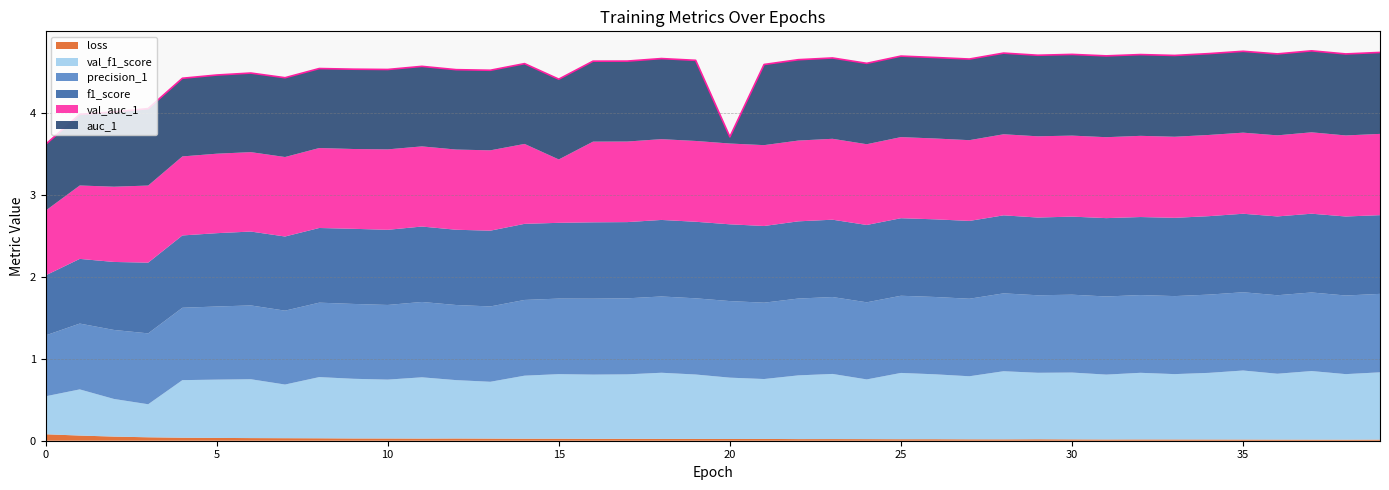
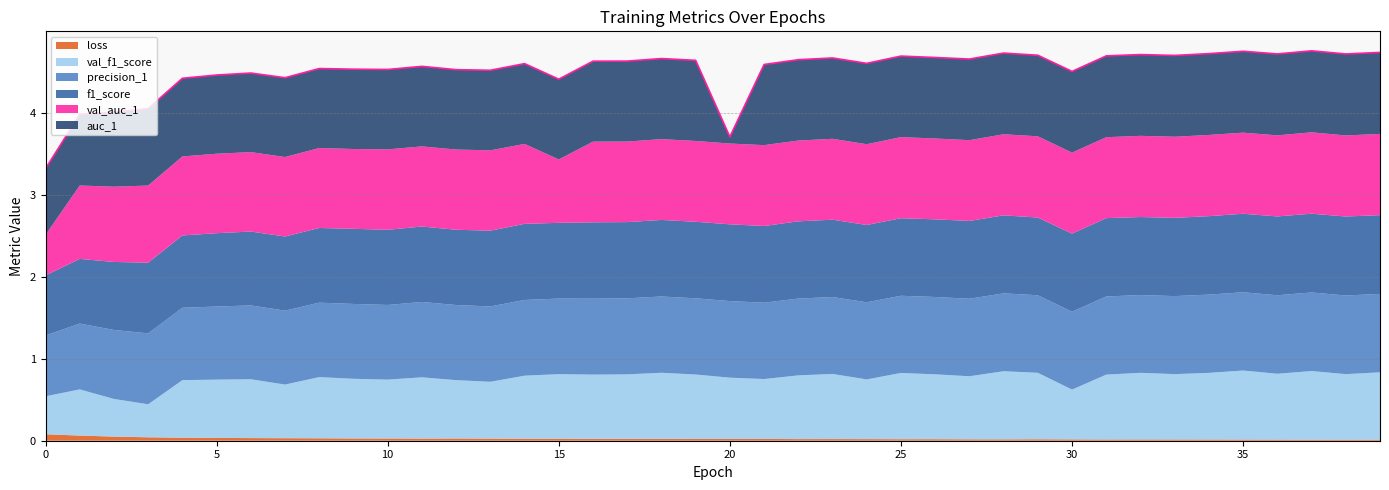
val_auc_1, 0: 0.8 -> 0.5
val_f1_score, 30: 0.8 -> 0.6
